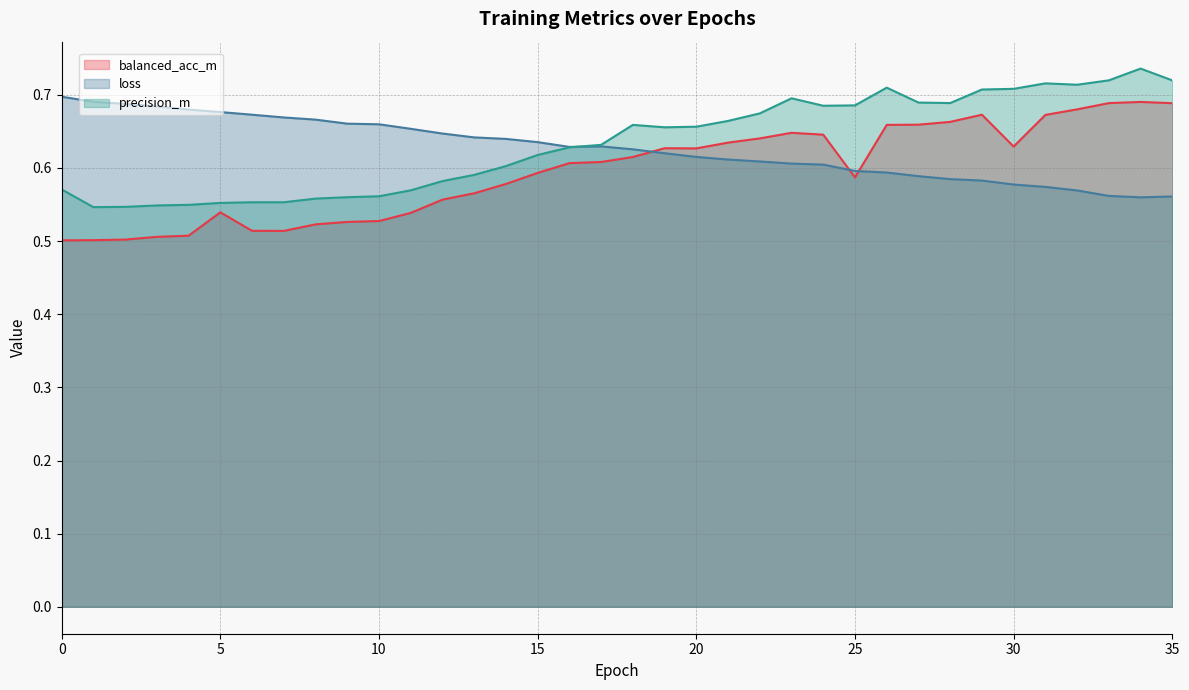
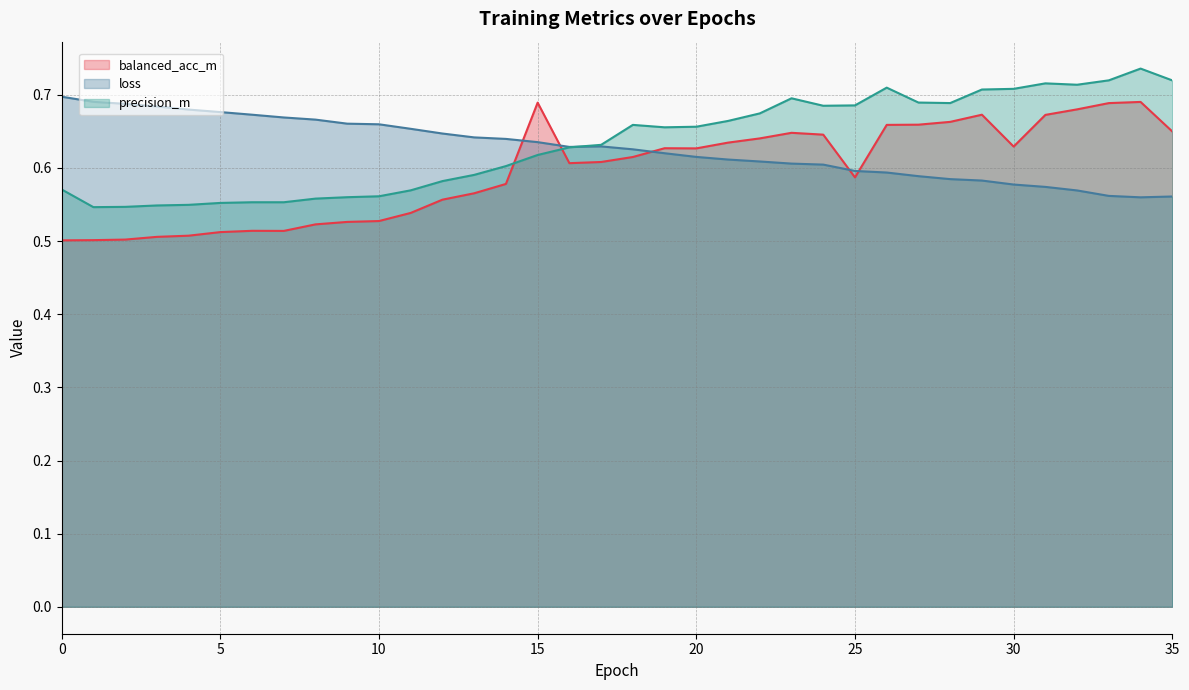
balanced_acc_m, 5: 0.54 -> 0.51
balanced_acc_m, 15: 0.59 -> 0.69
balanced_acc_m, 35: 0.69 -> 0.65
